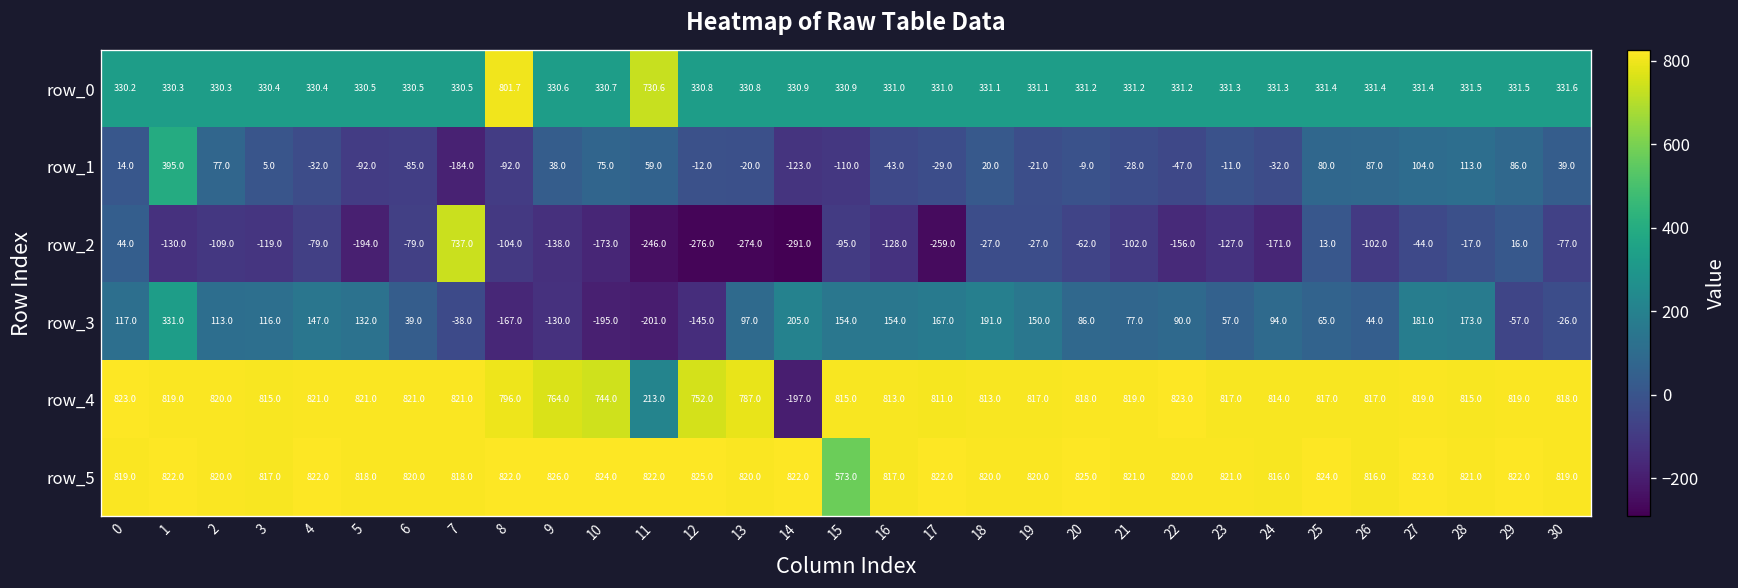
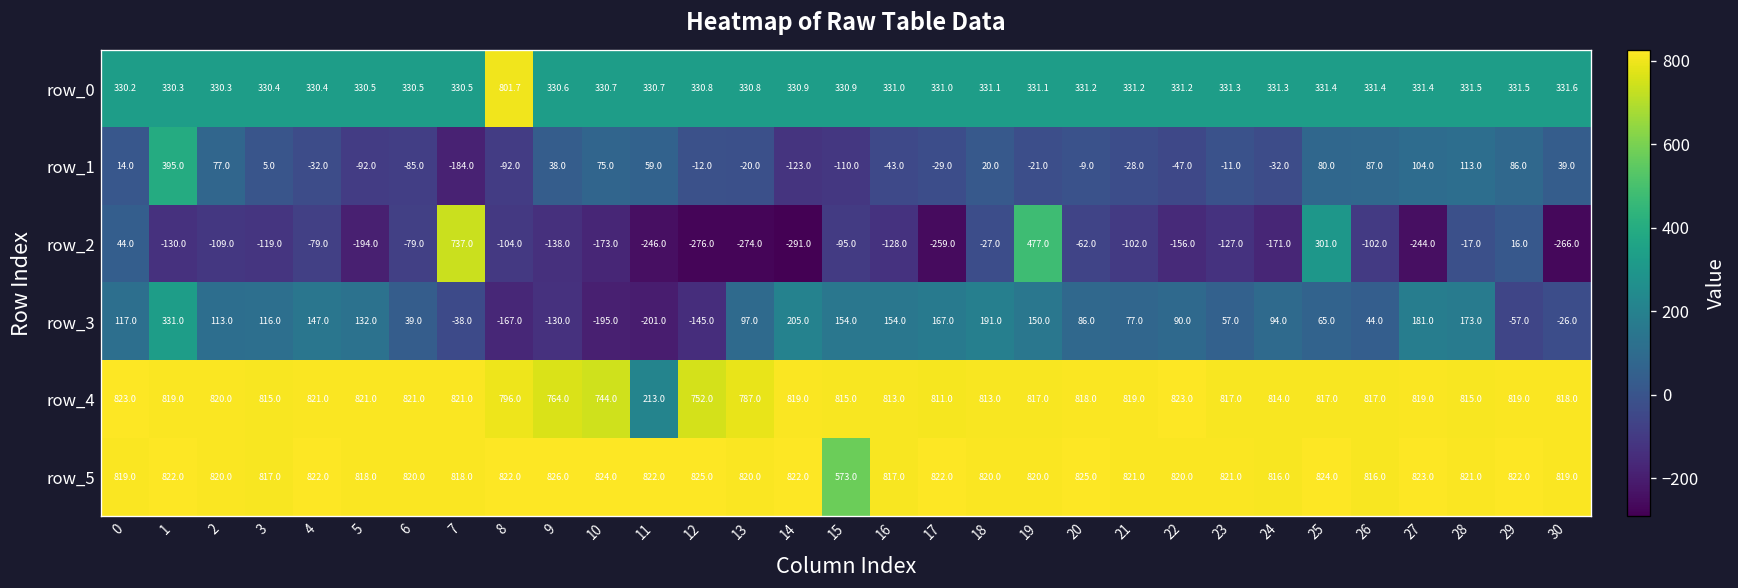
row_0, 11: 730.6 -> 330.7
row_2, 19: -27.0 -> 477.0
row_2, 25: 13.0 -> 301.0
row_2, 27: -44.0 -> -244.0
row_2, 30: -77.0 -> -266.0
row_4, 14: -197.0 -> 819.0
